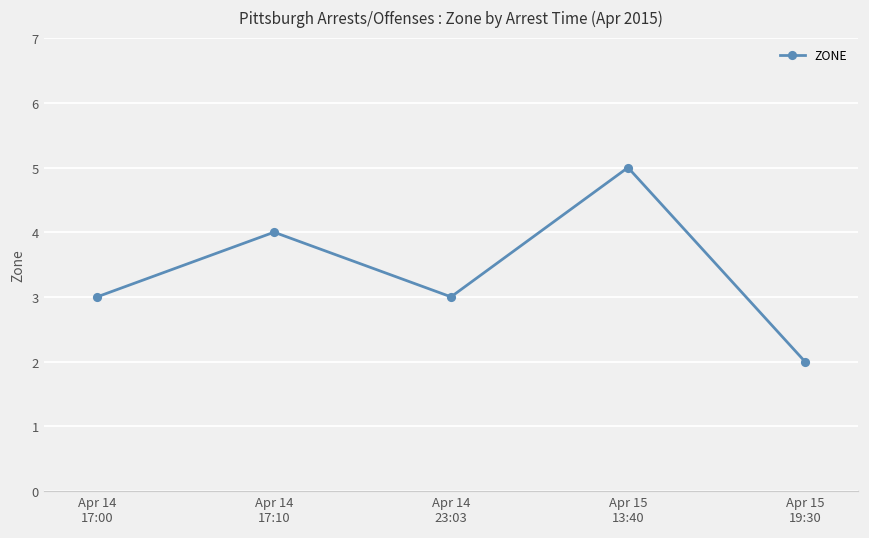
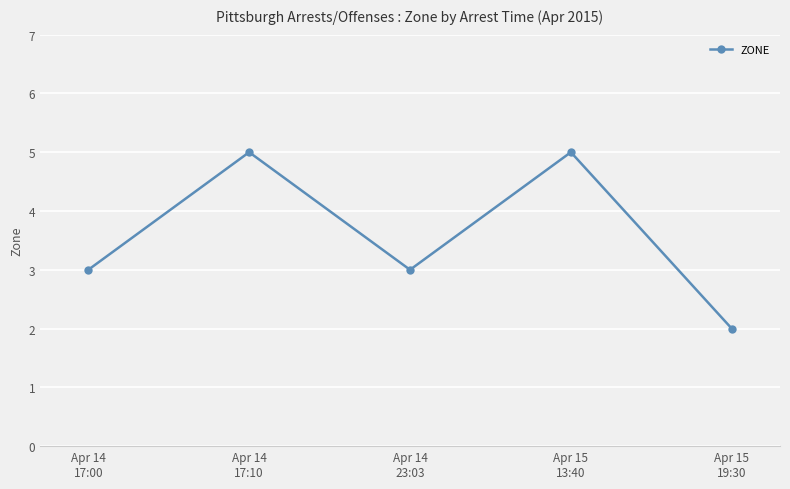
Apr 14 17:10: 4 -> 5
